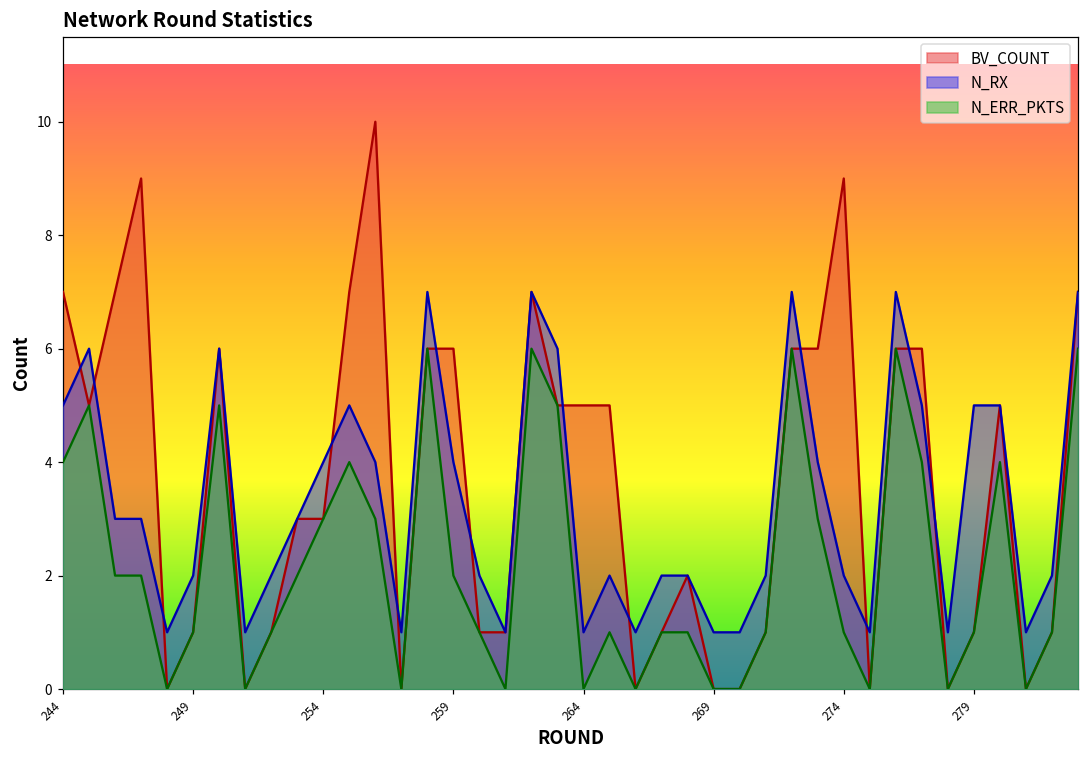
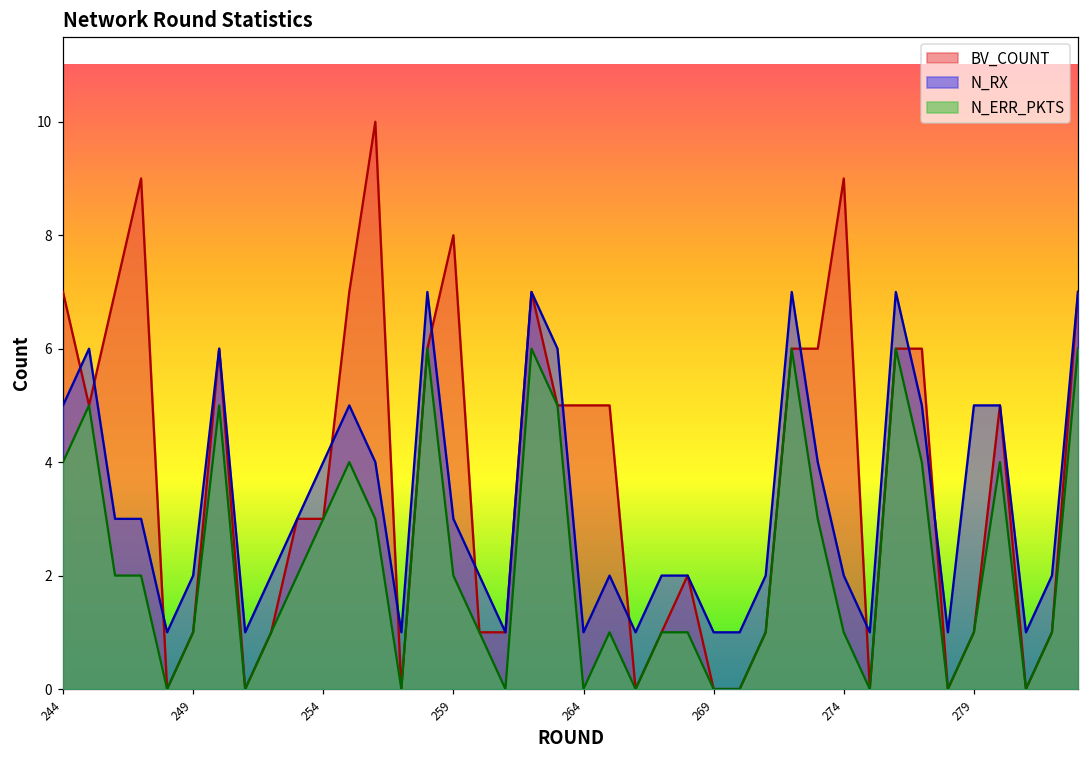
BV_COUNT, 259: 6 -> 8
N_RX, 259: 4 -> 3
